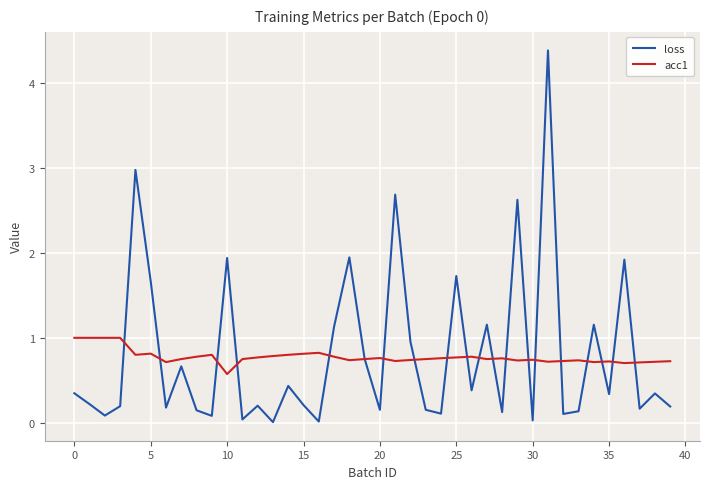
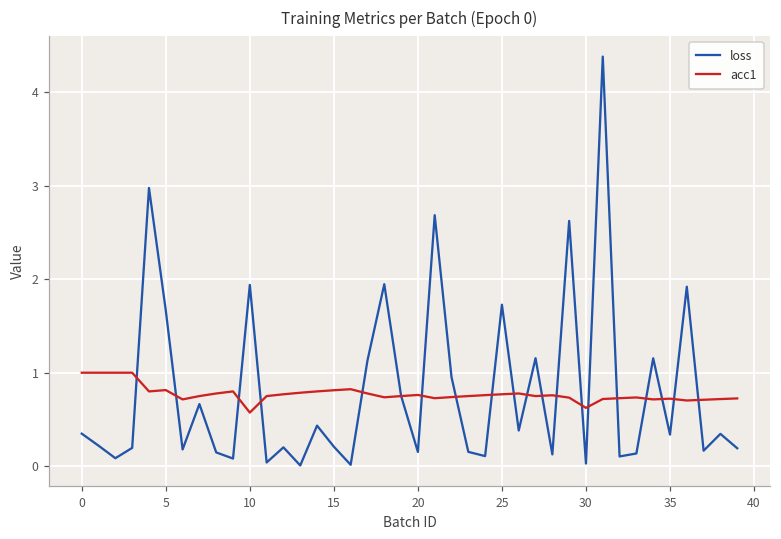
acc1, 30: 0.7 -> 0.6
